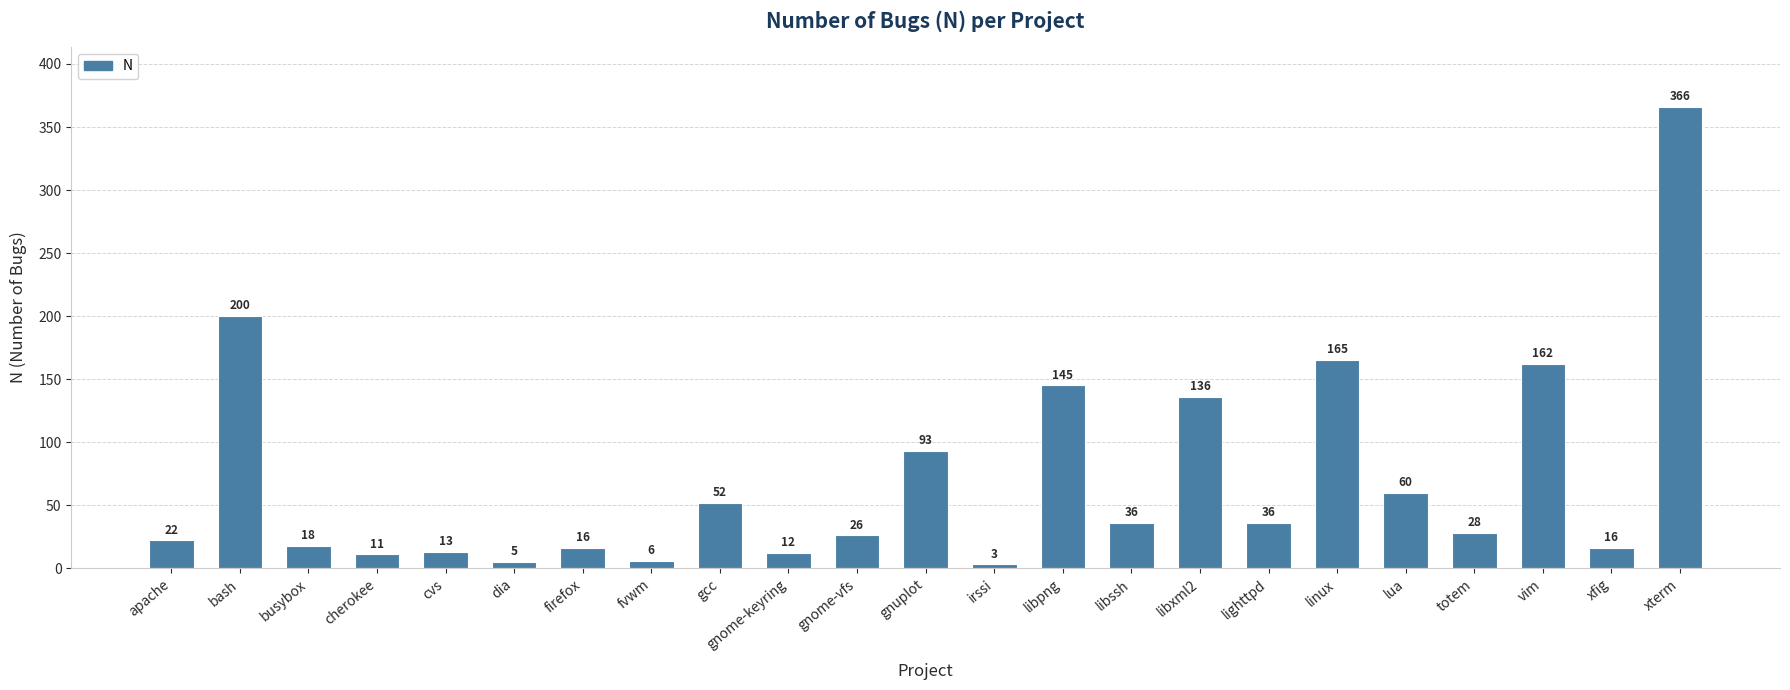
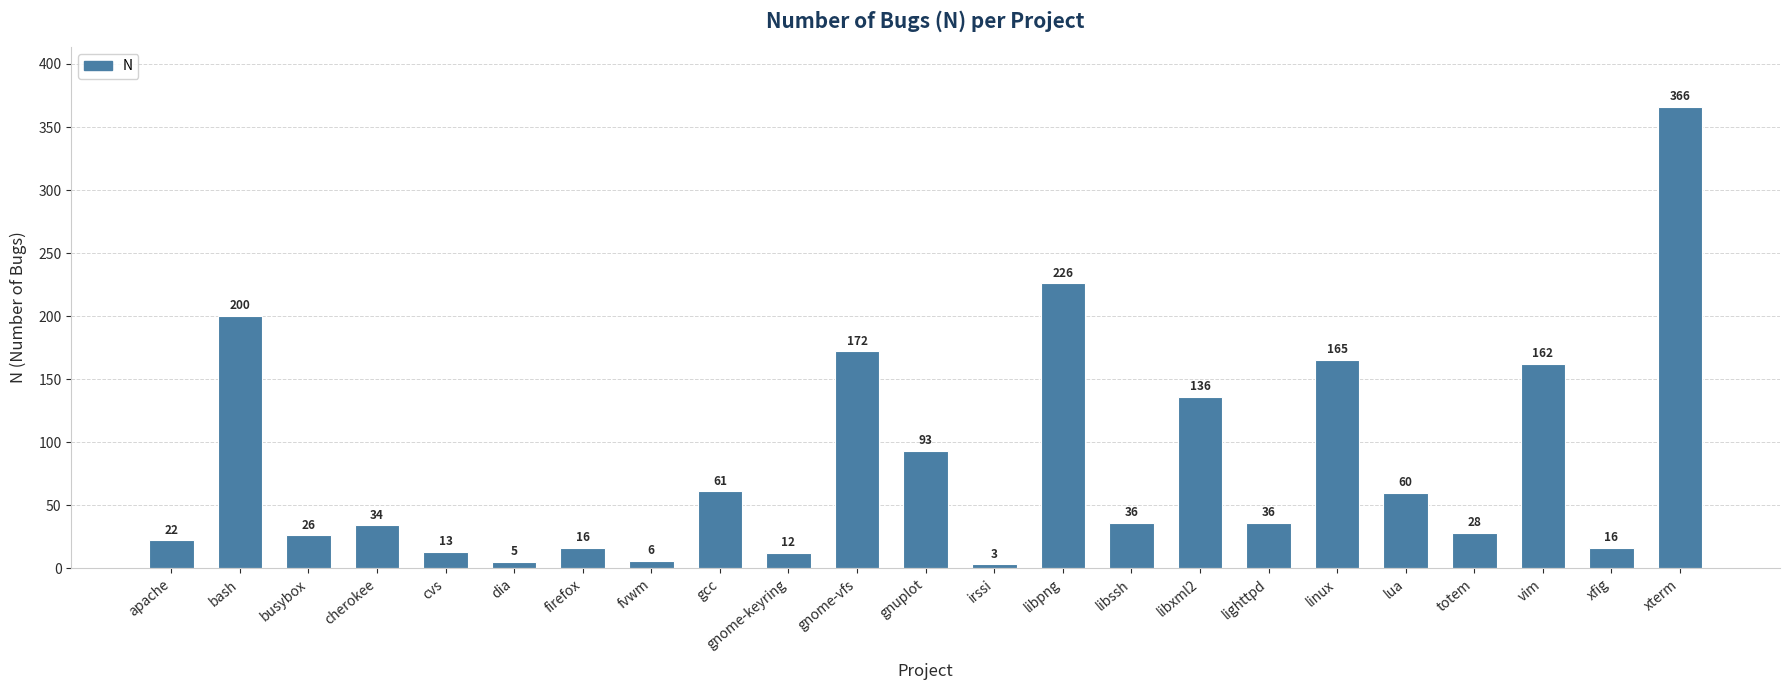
busybox: 18 -> 26
cherokee: 11 -> 34
gcc: 52 -> 61
gnome-vfs: 26 -> 172
libpng: 145 -> 226
